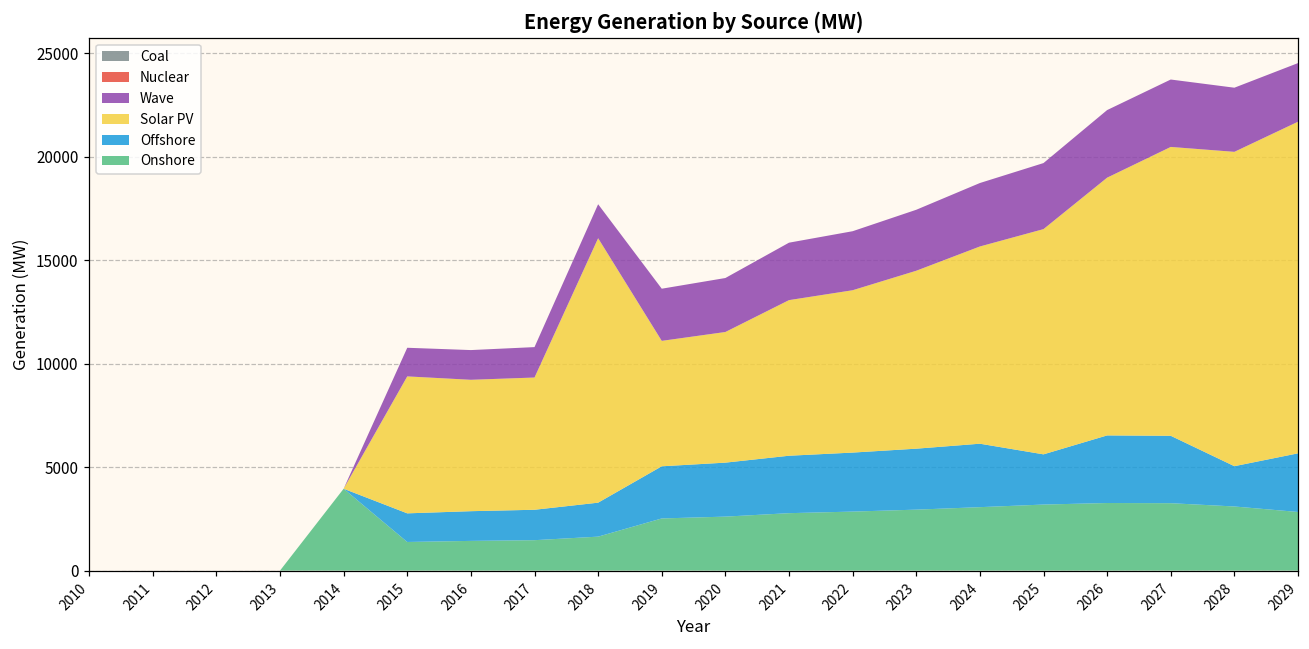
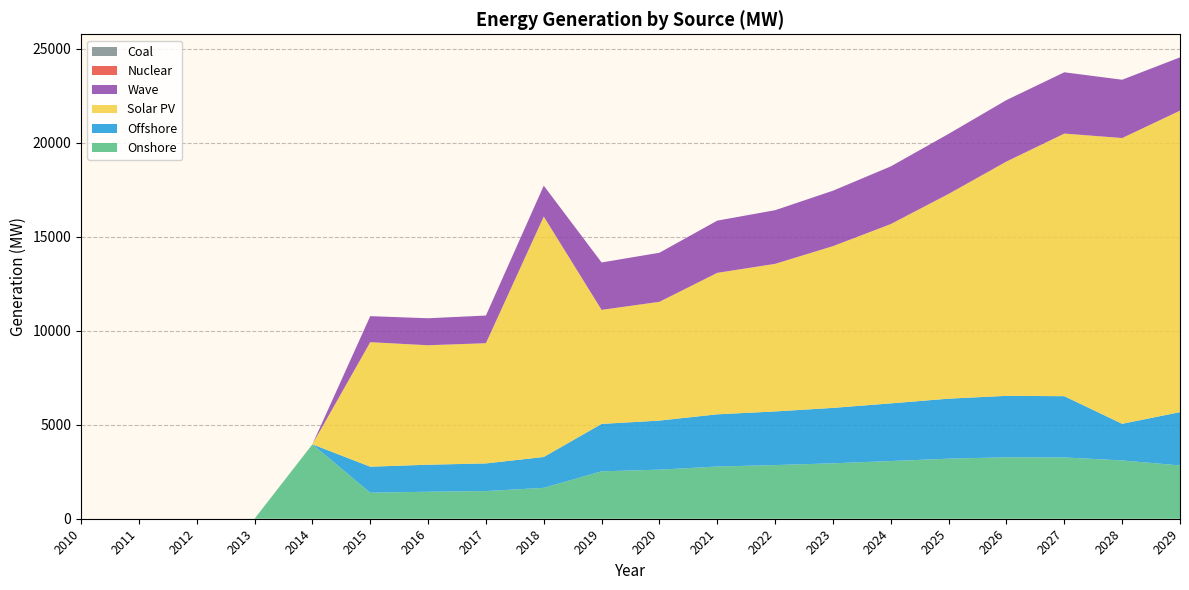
Offshore, 2025: 2400 -> 3200
